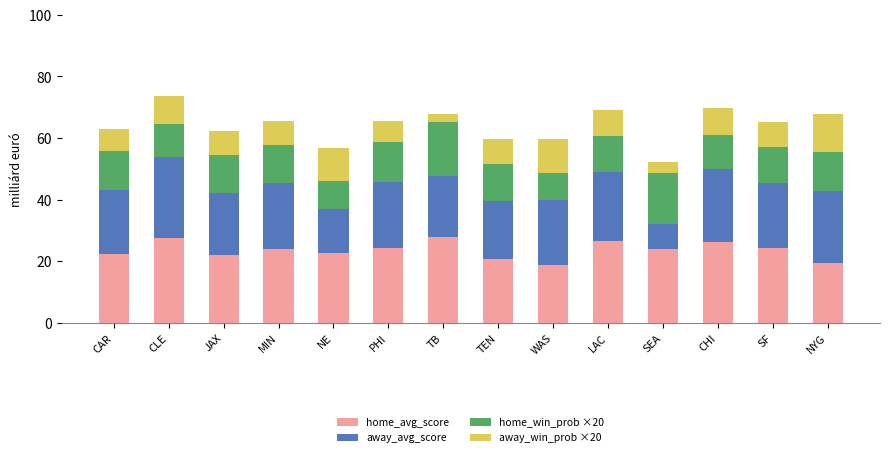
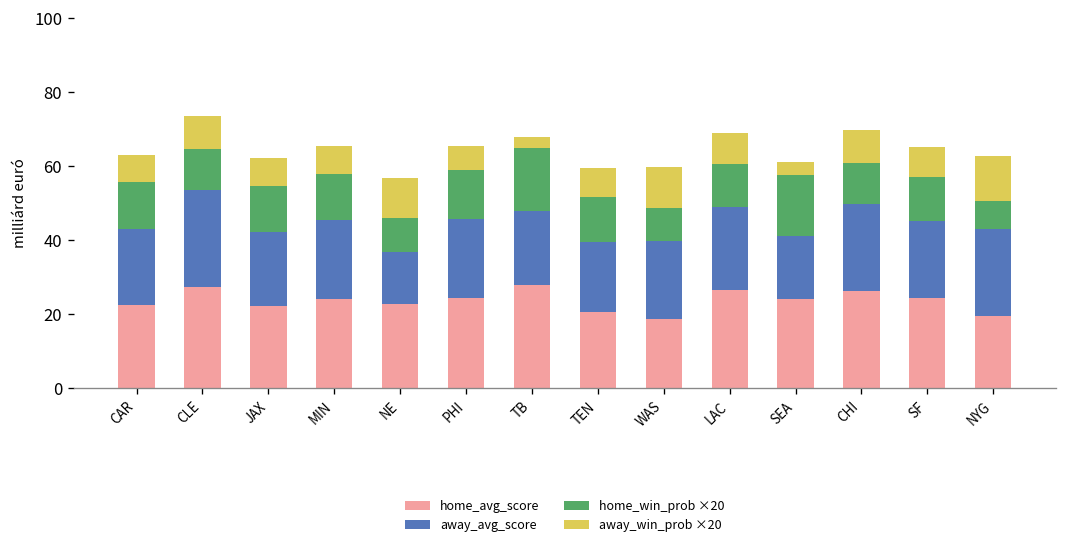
away_avg_score, SEA: 8 -> 17
home_win_prob ×20, NYG: 13 -> 8
